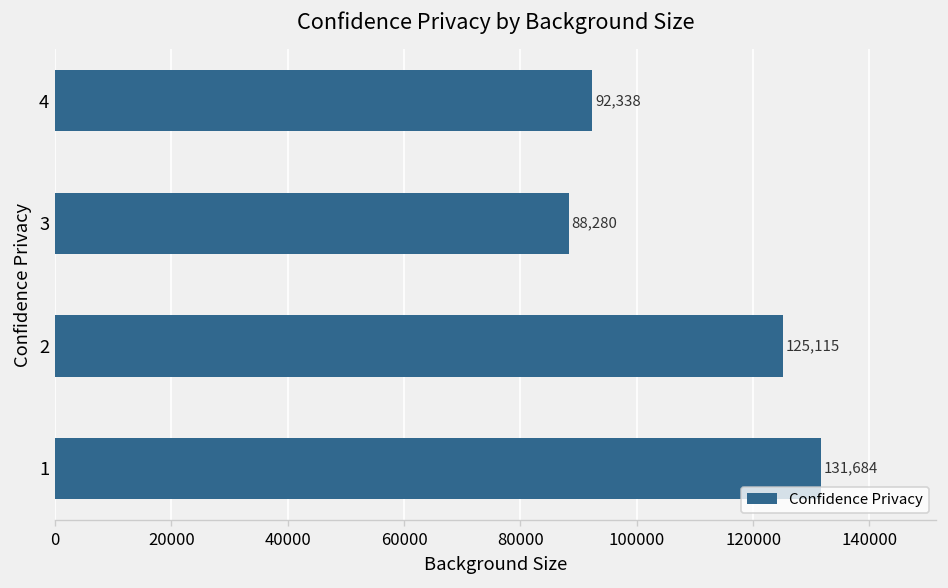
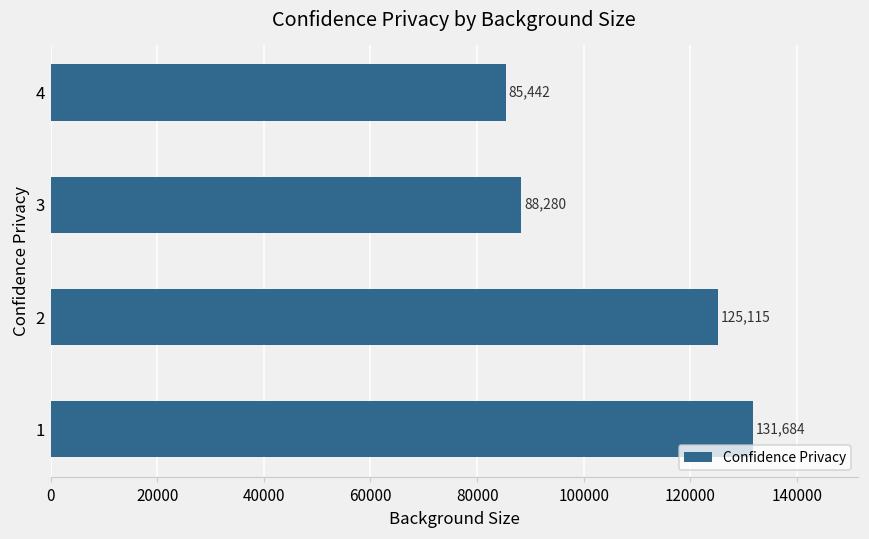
4: 92,338 -> 85,442
